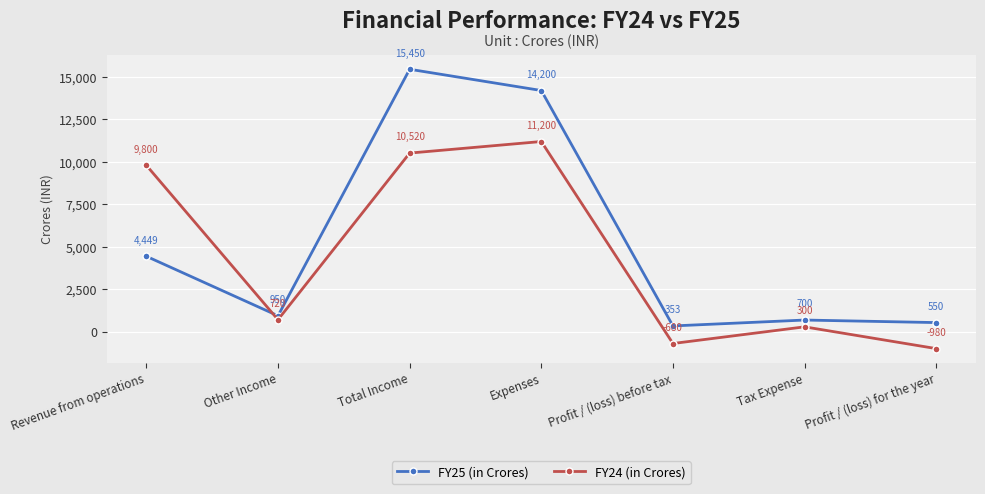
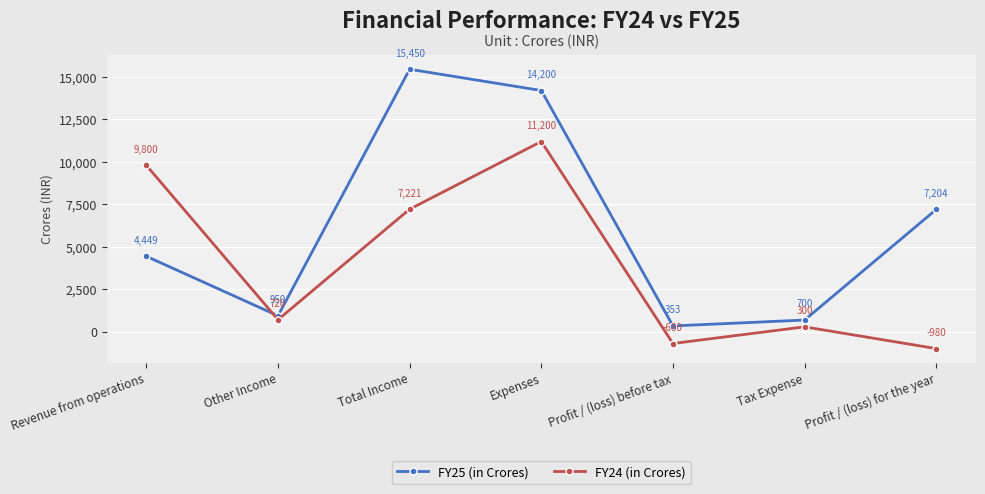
FY24 (in Crores), Total Income: 10,520 -> 7,221
FY25 (in Crores), Profit / (loss) for the year: 550 -> 7,204
